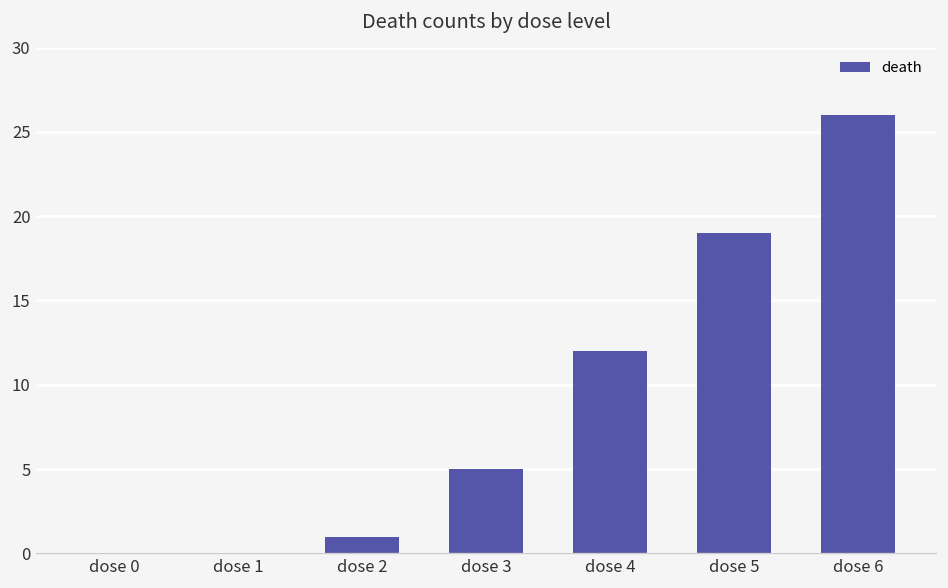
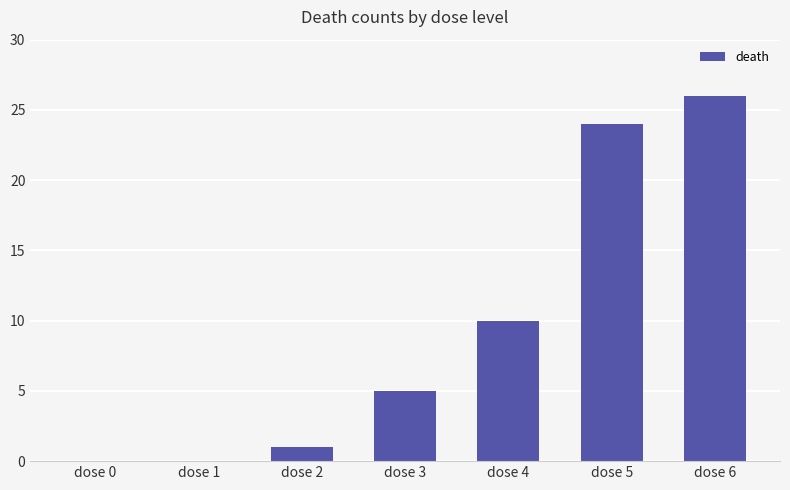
dose 4: 12 -> 10
dose 5: 19 -> 24
